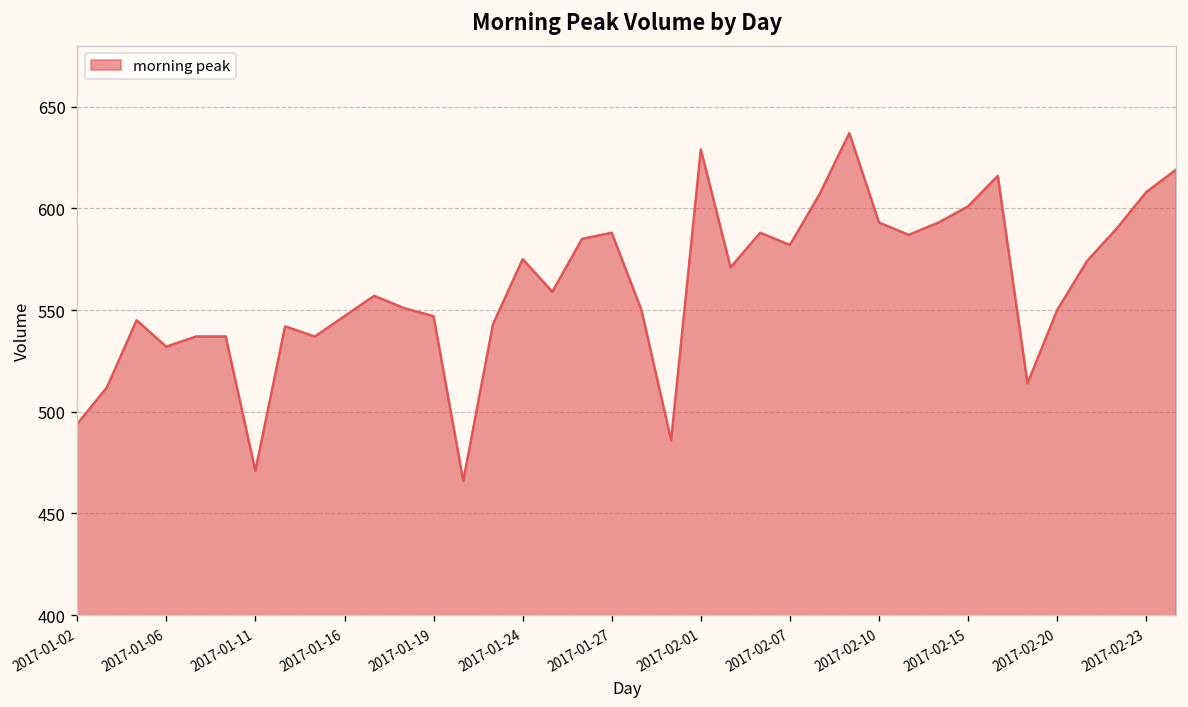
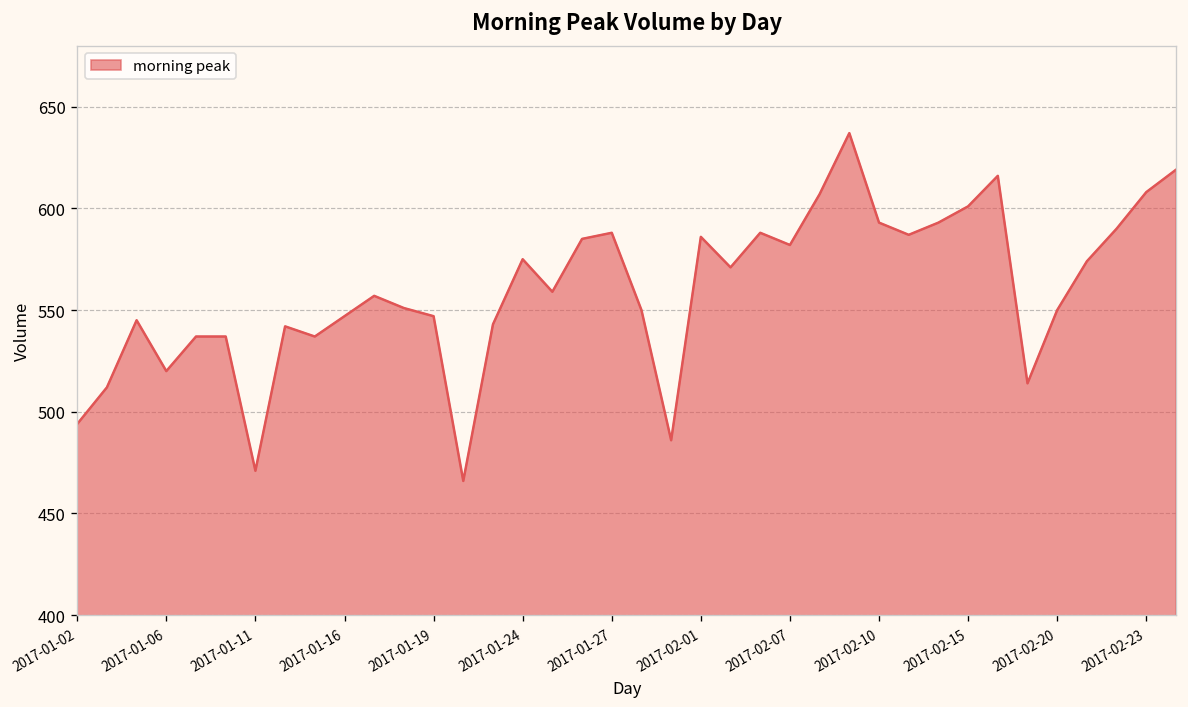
2017-01-06: 532 -> 520
2017-02-01: 629 -> 586
